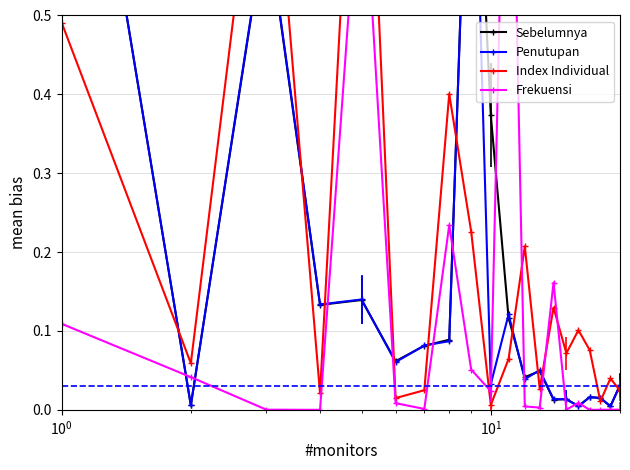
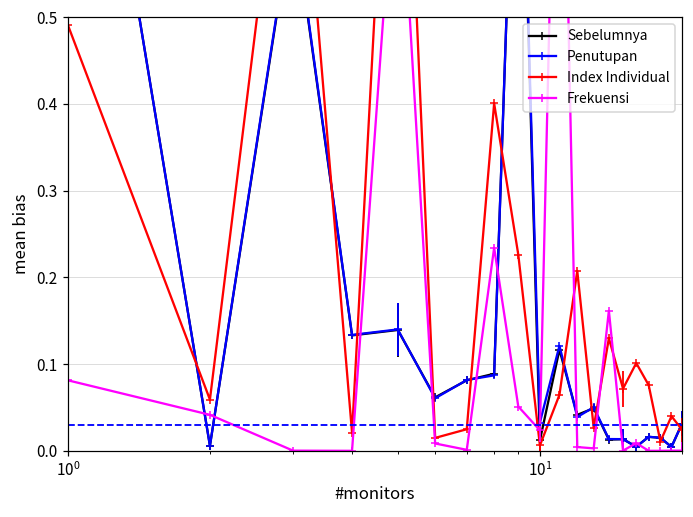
Frekuensi, 10^0: 0.11 -> 0.08
Sebelumnya, 10^1: 0.37 -> 0.01
